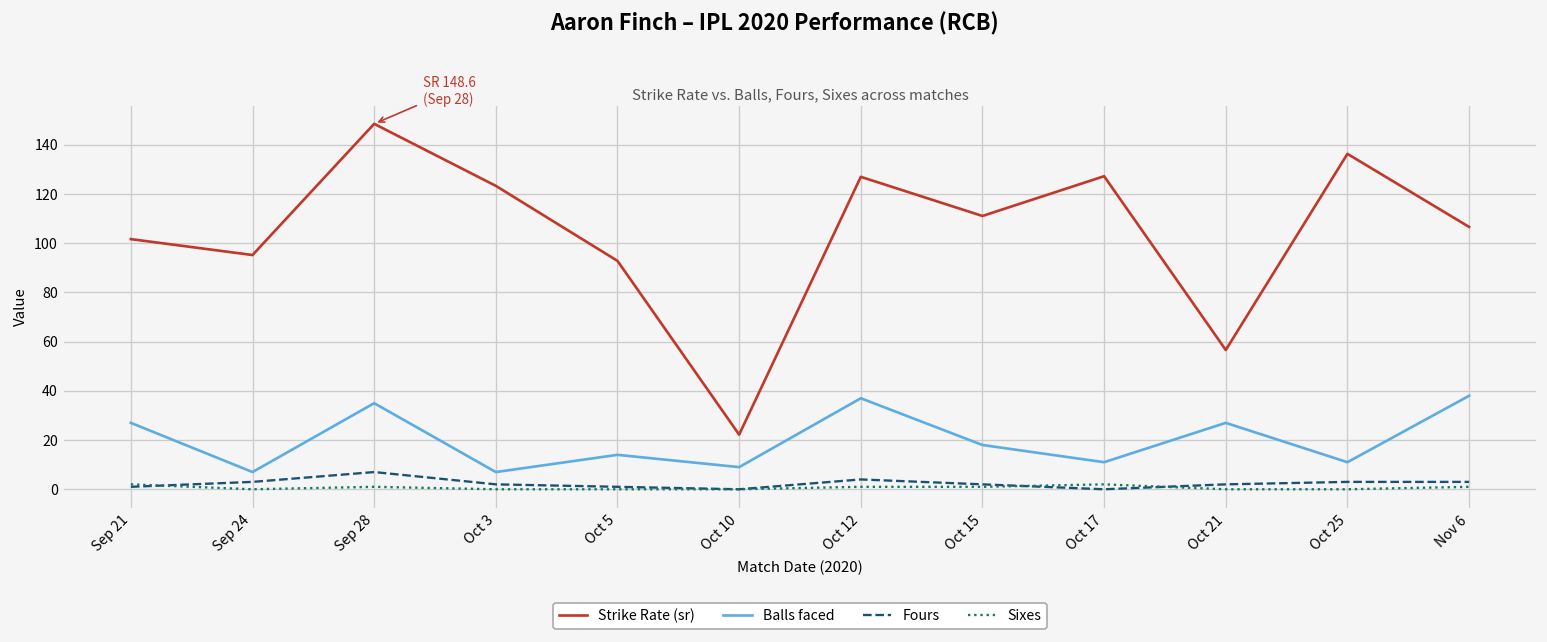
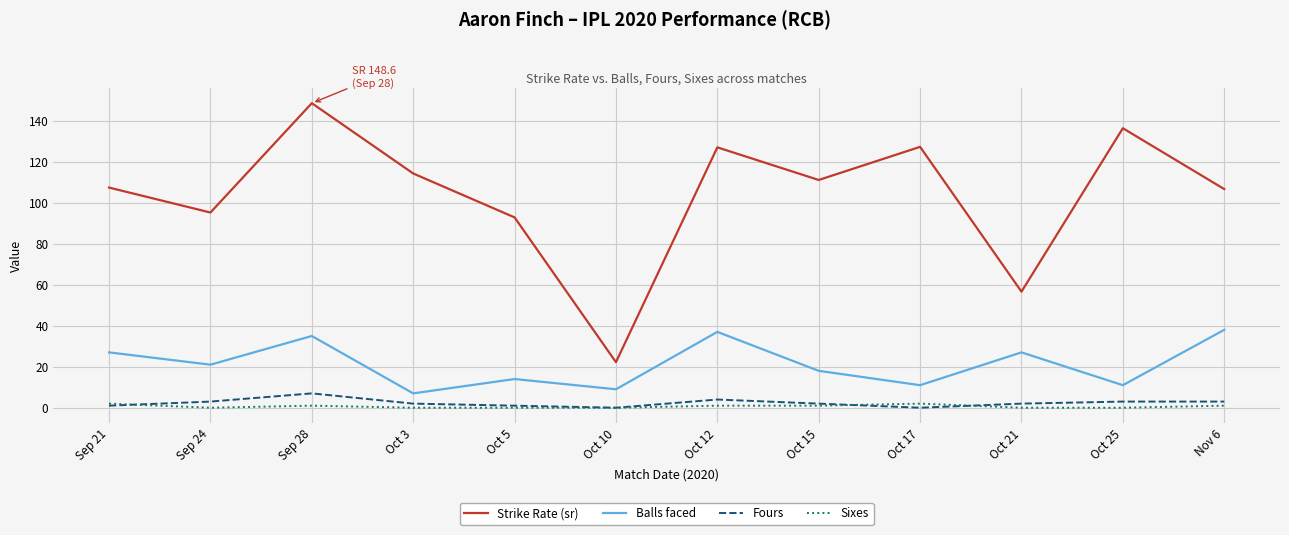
Strike Rate (sr), Sep 21: 102 -> 107
Balls faced, Sep 24: 7 -> 21
Strike Rate (sr), Oct 3: 123 -> 114
